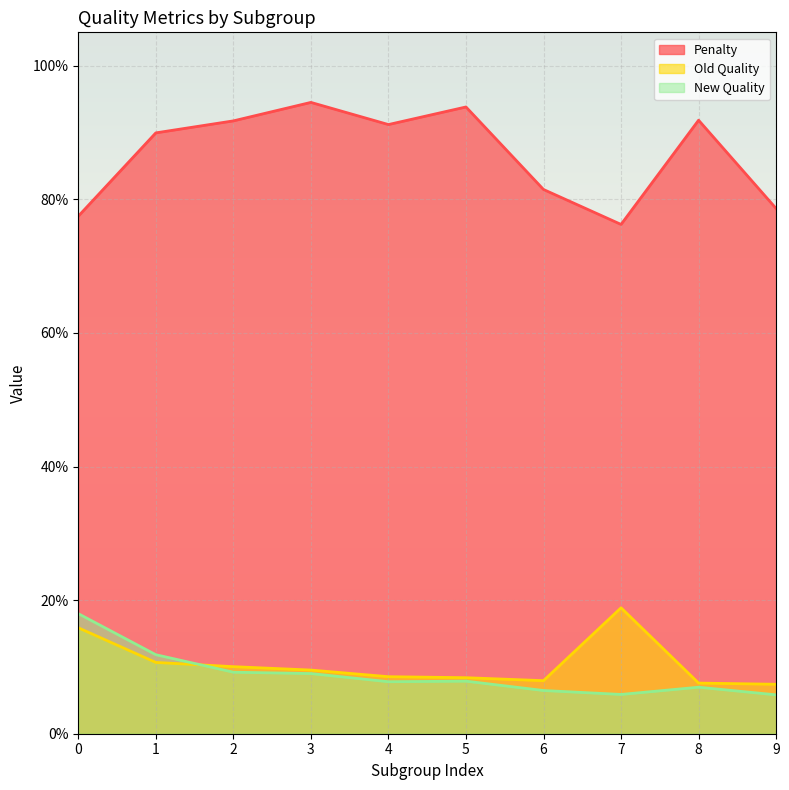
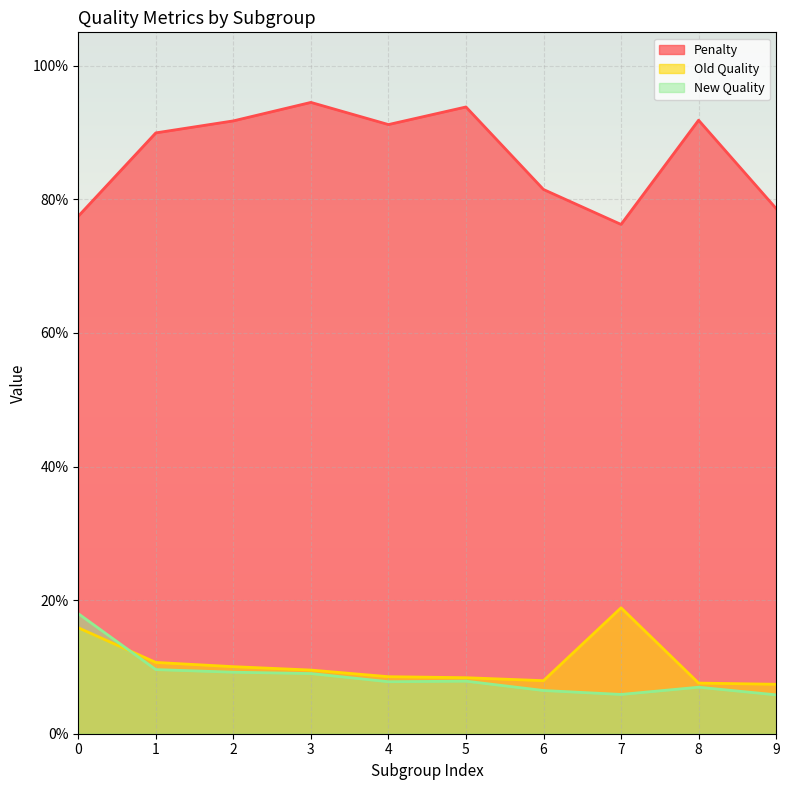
New Quality, 1: 12% -> 10%
